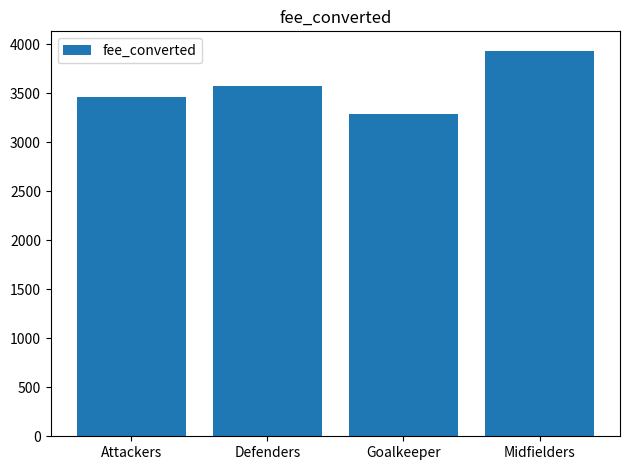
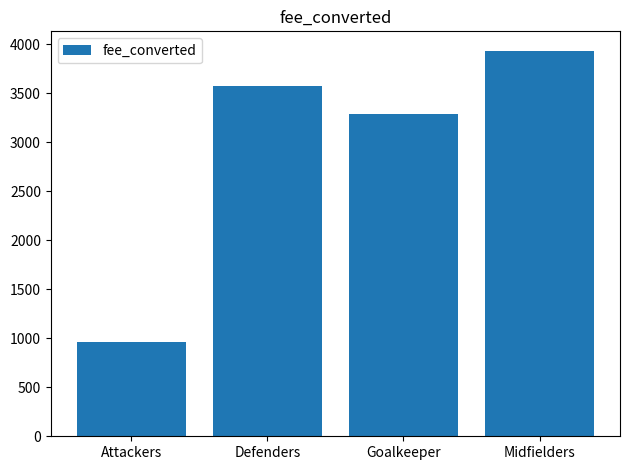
Attackers: 3500 -> 1000
